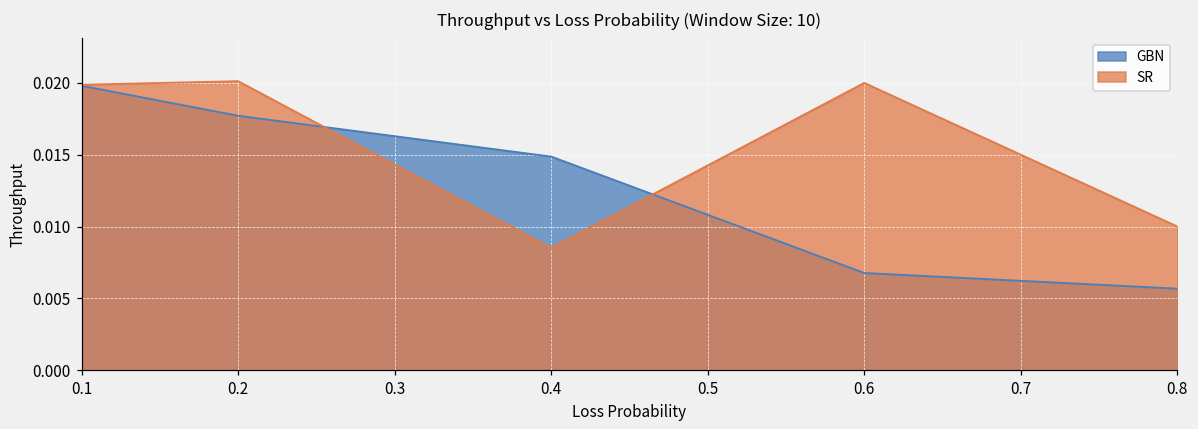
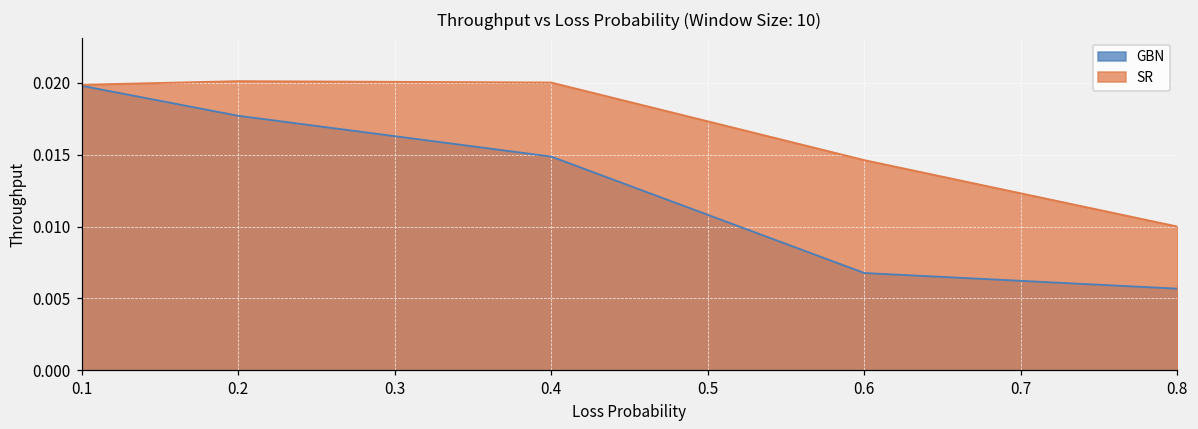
SR, 0.4: 0.0085 -> 0.0200
SR, 0.6: 0.0200 -> 0.0146
